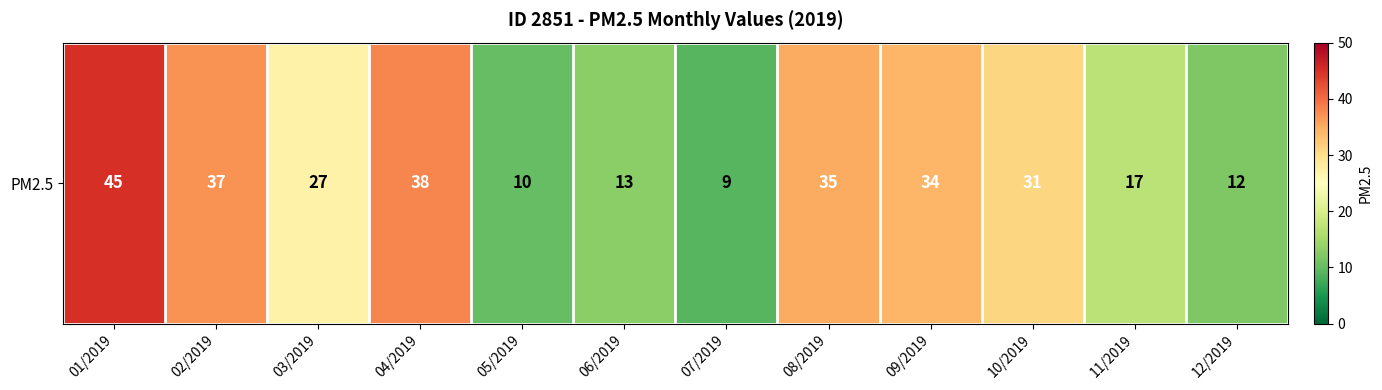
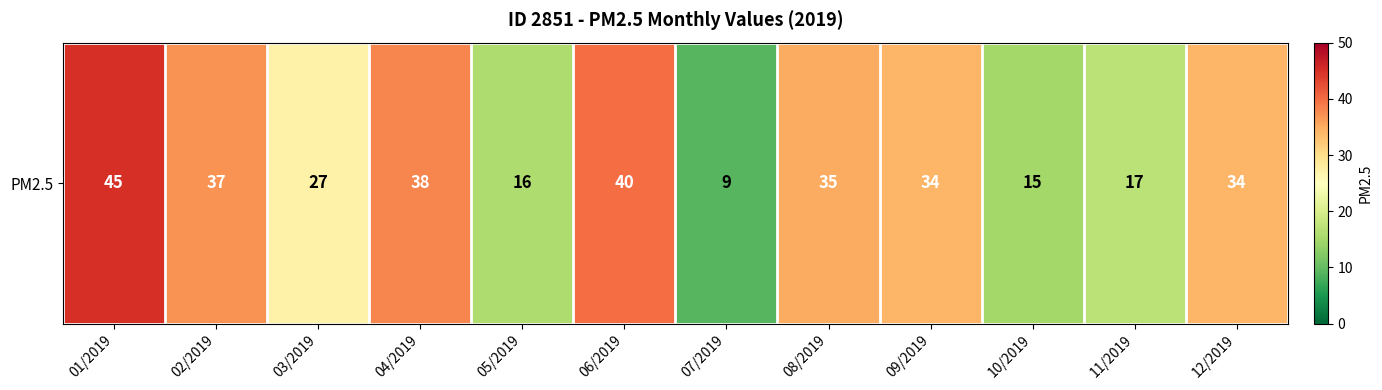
PM2.5, 05/2019: 10 -> 16
PM2.5, 06/2019: 13 -> 40
PM2.5, 10/2019: 31 -> 15
PM2.5, 12/2019: 12 -> 34
